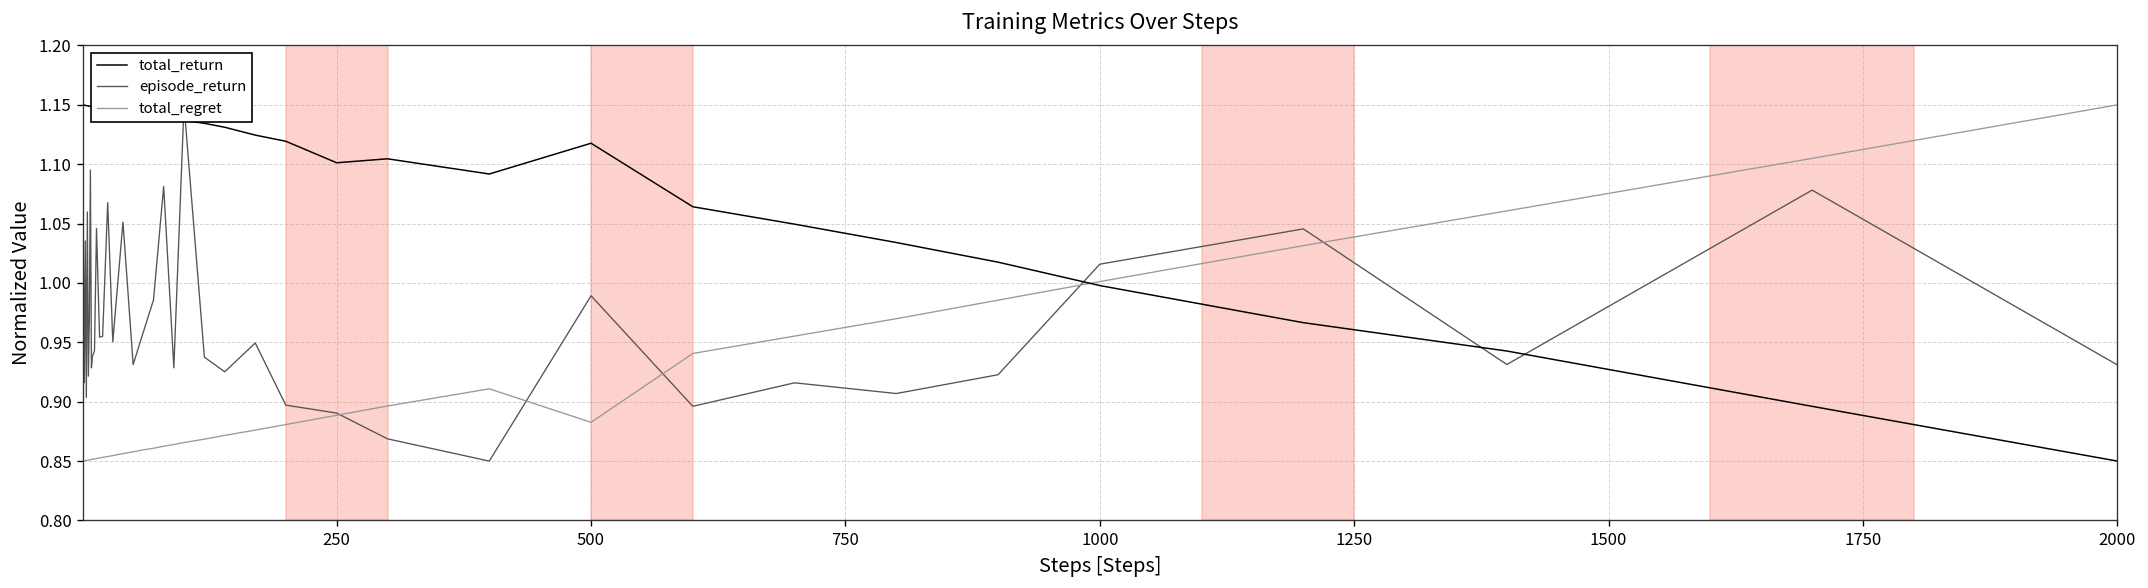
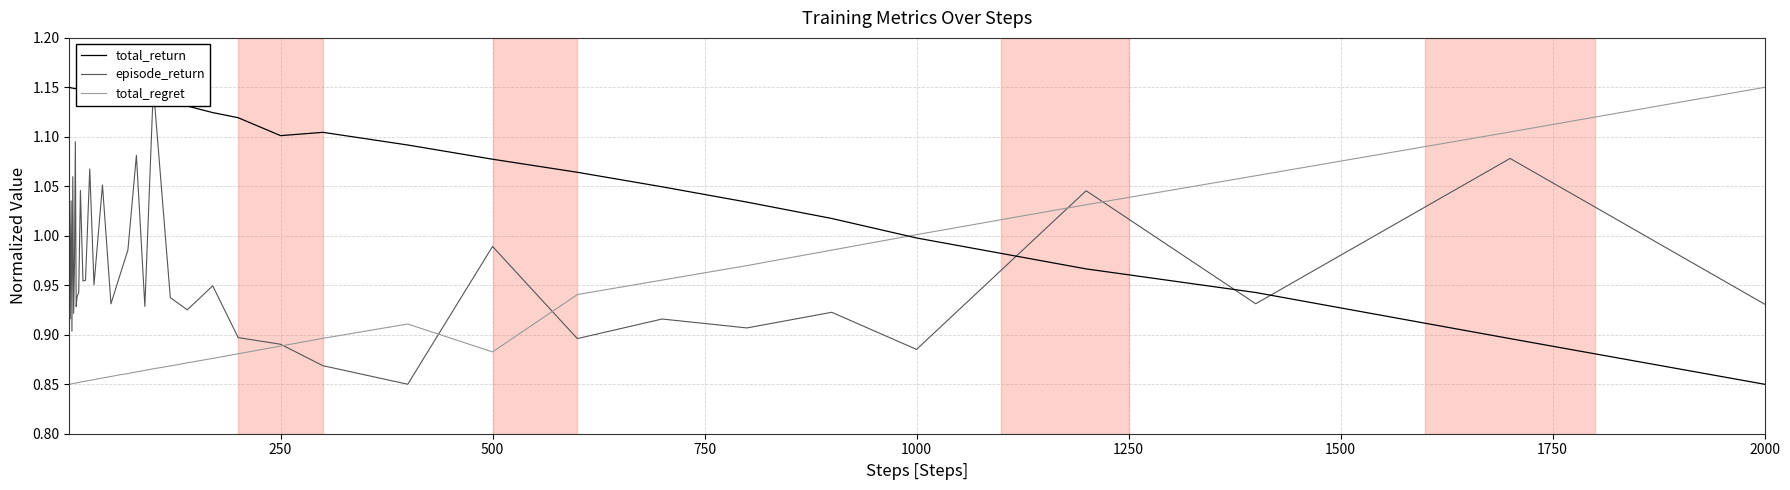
total_return, 500: 1.12 -> 1.08
episode_return, 1000: 1.02 -> 0.89
